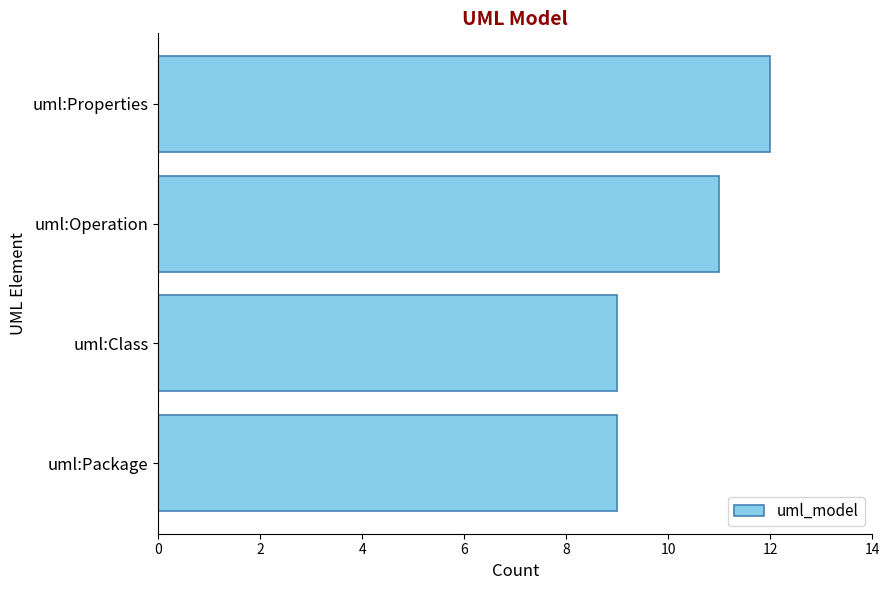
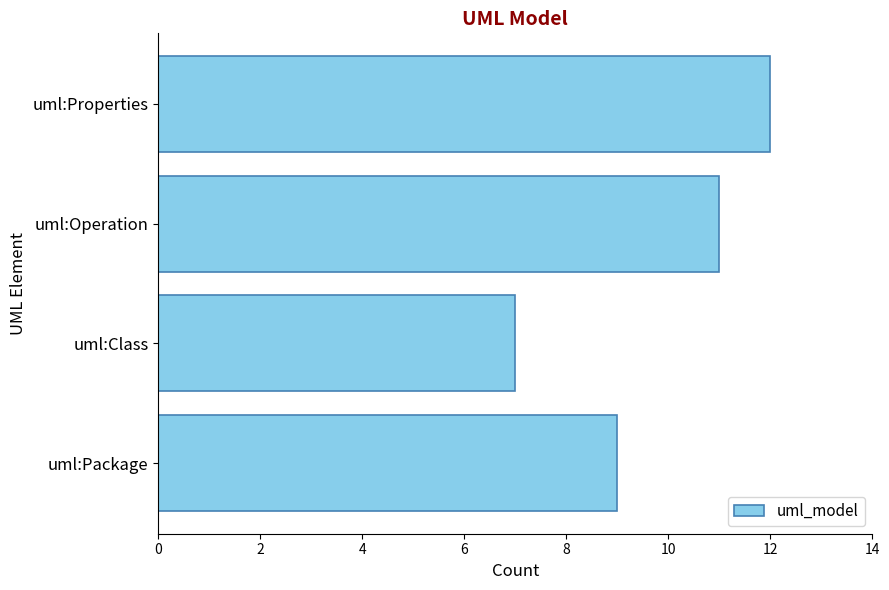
uml:Class: 9 -> 7
